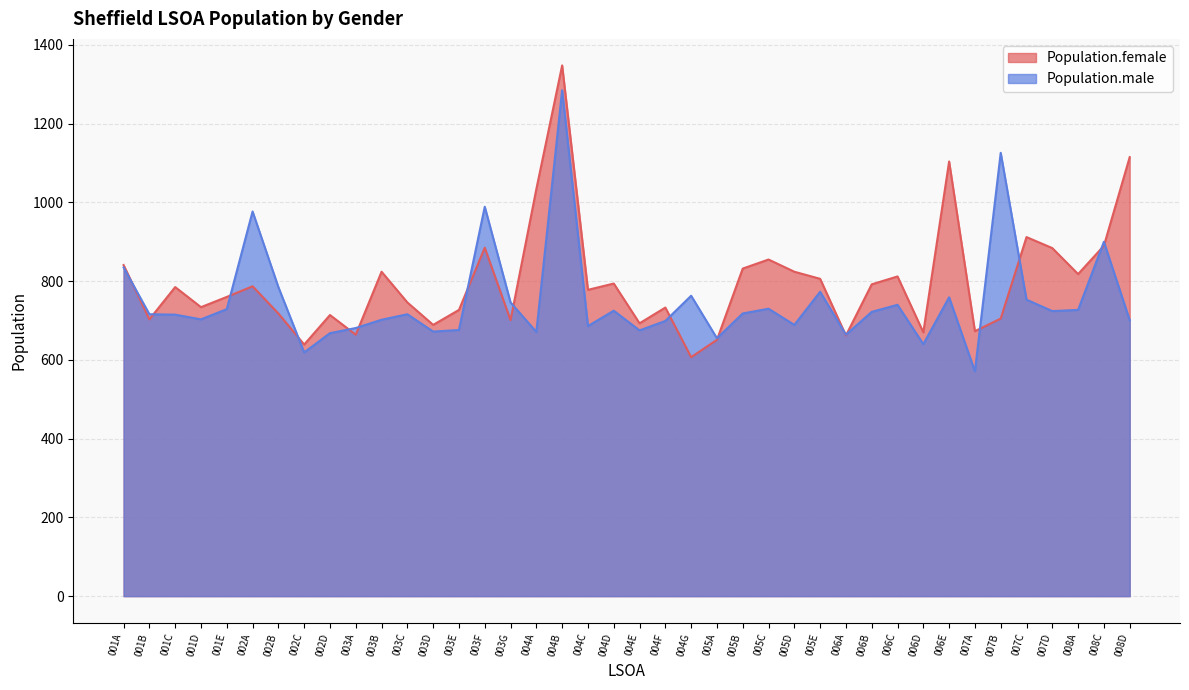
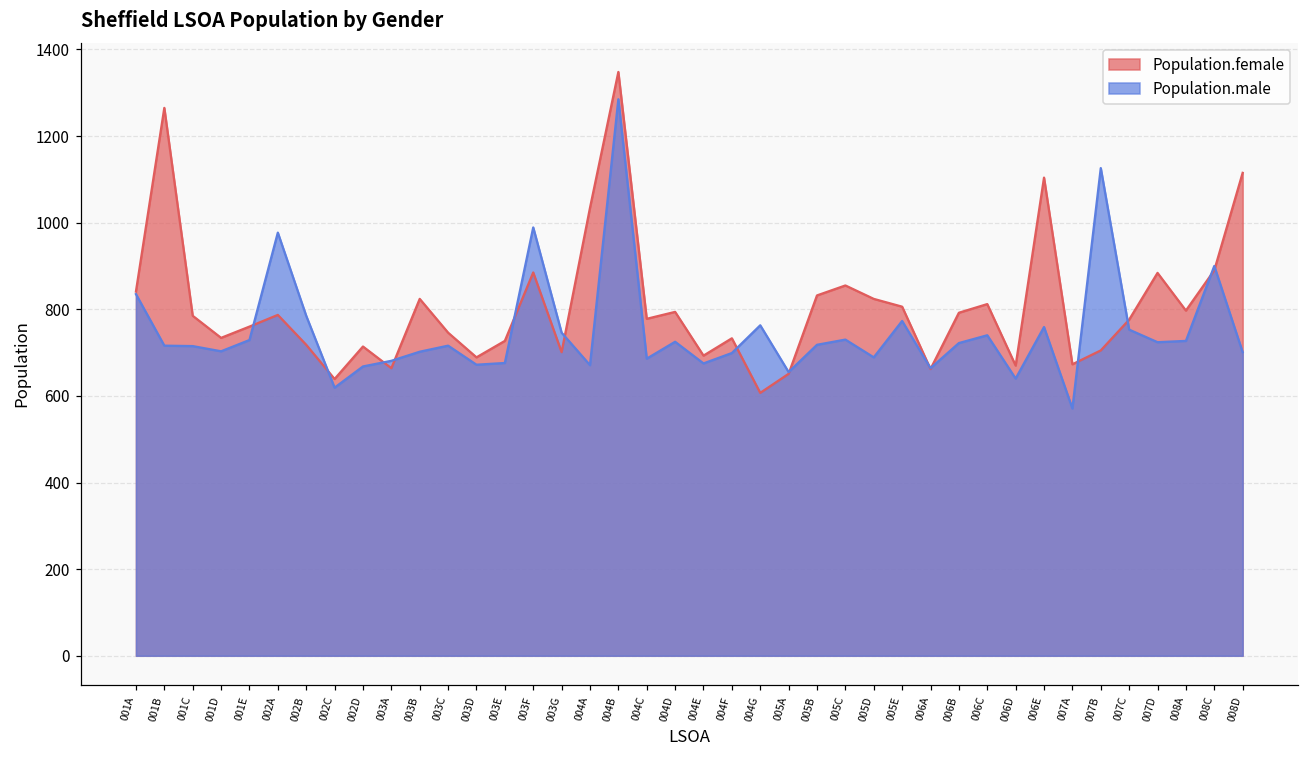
Population.female, 001B: 700 -> 1270
Population.female, 007C: 910 -> 780
Population.female, 008A: 820 -> 800
